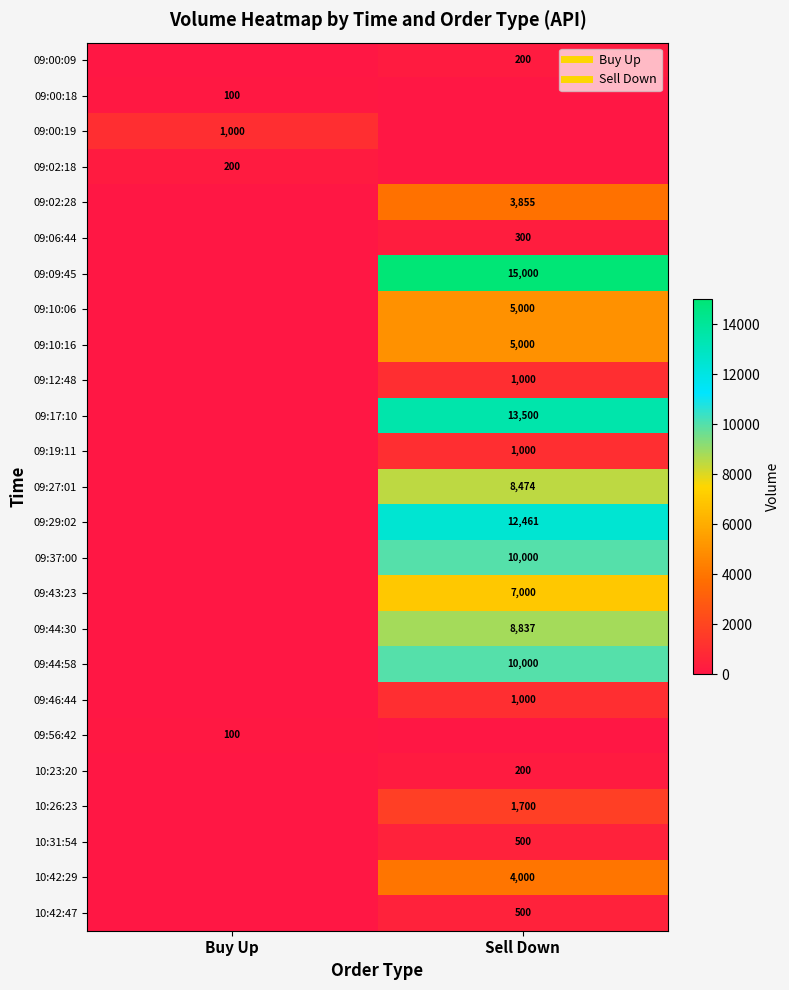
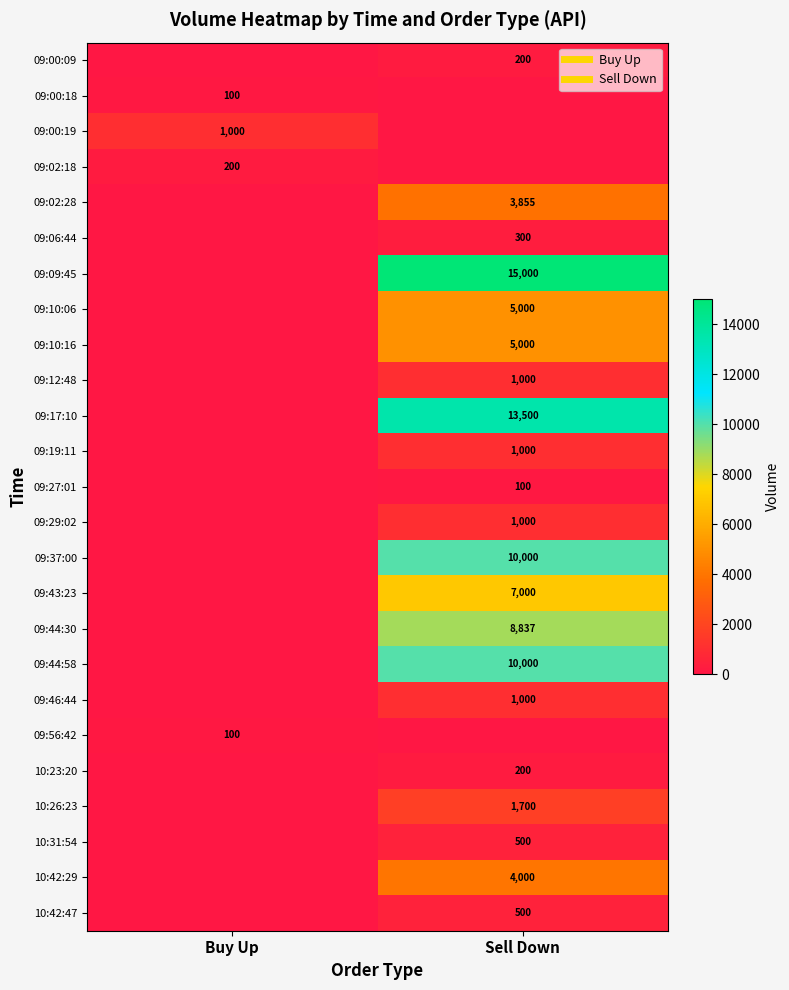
09:27:01, Sell Down: 8,474 -> 100
09:29:02, Sell Down: 12,461 -> 1,000
